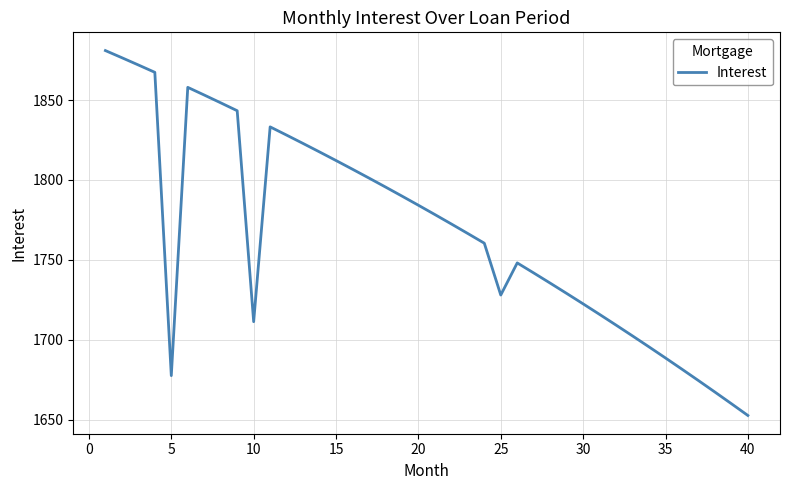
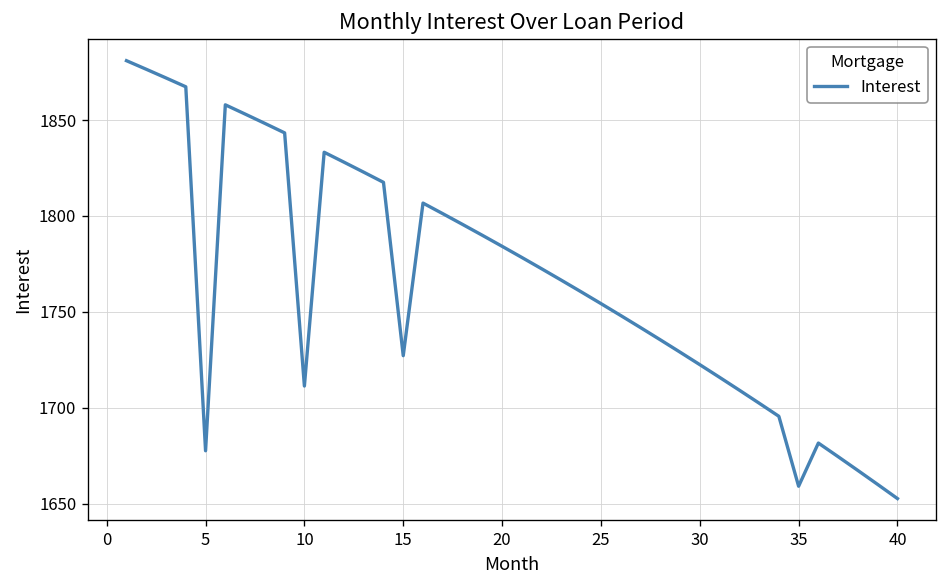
15: 1812 -> 1727
25: 1728 -> 1754
35: 1689 -> 1659
